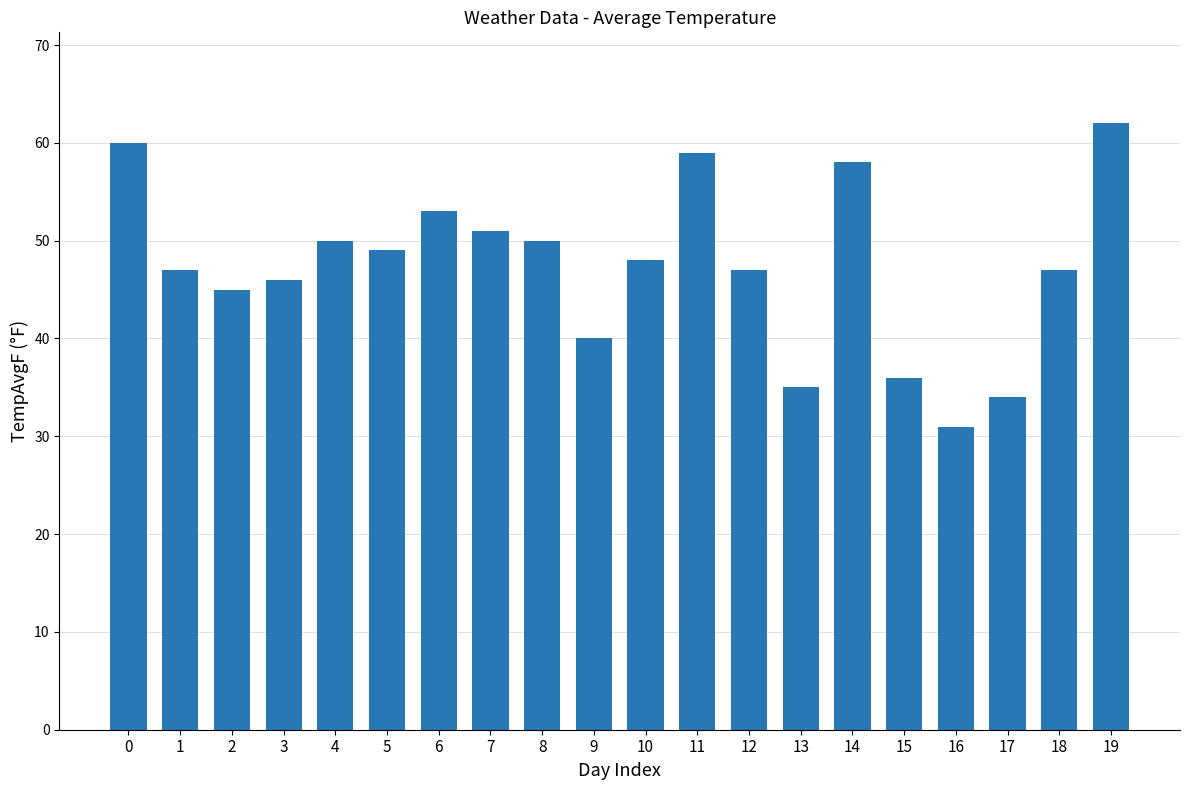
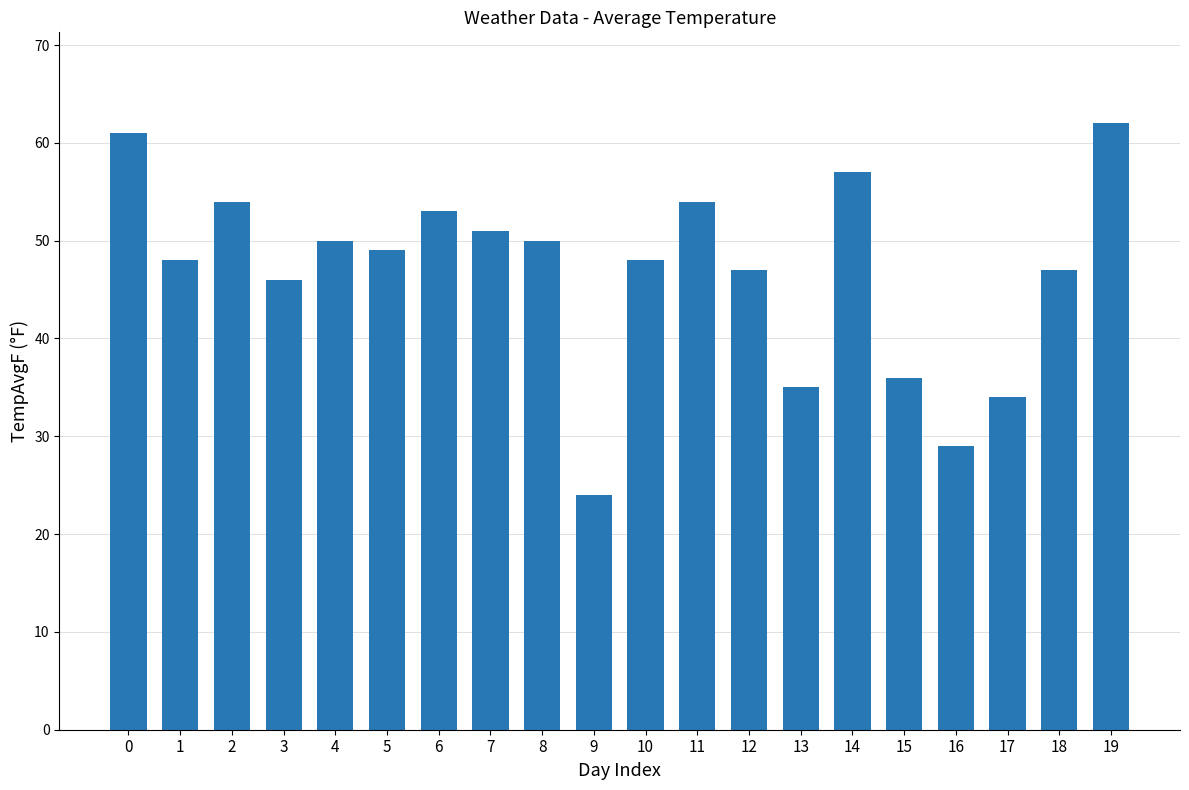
0: 60 -> 61
1: 47 -> 48
2: 45 -> 54
9: 40 -> 24
11: 59 -> 54
14: 58 -> 57
16: 31 -> 29
